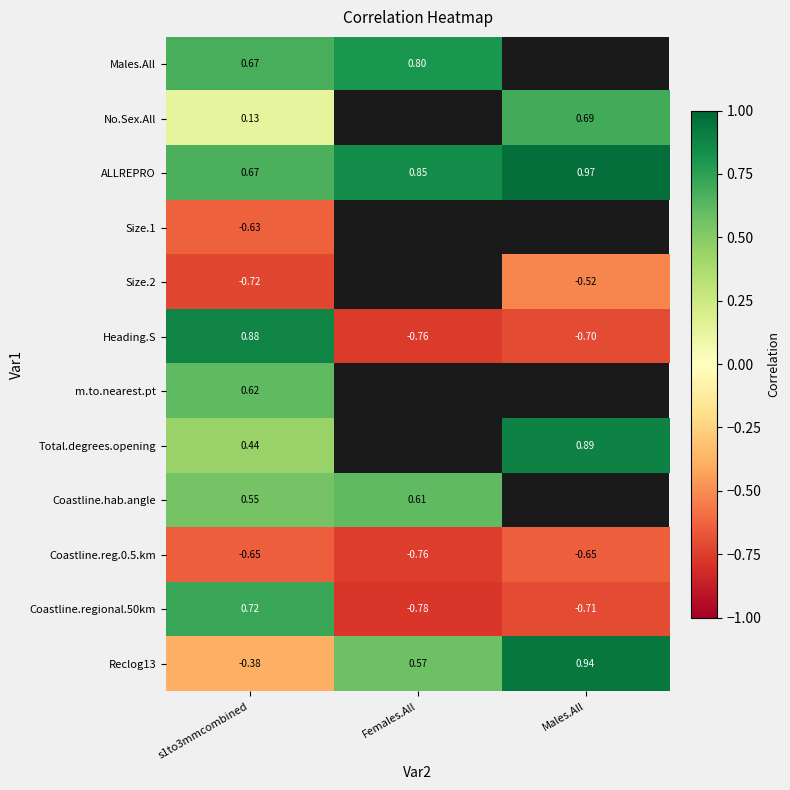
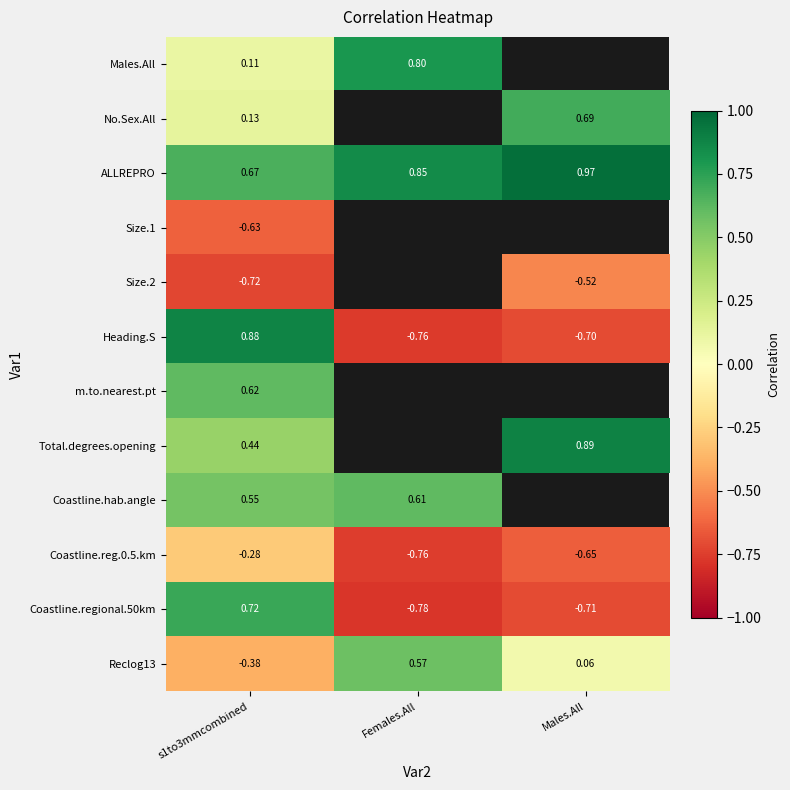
Males.All, s1to3mmcombined: 0.67 -> 0.11
Coastline.reg.0.5.km, s1to3mmcombined: -0.65 -> -0.28
Reclog13, Males.All: 0.94 -> 0.06
